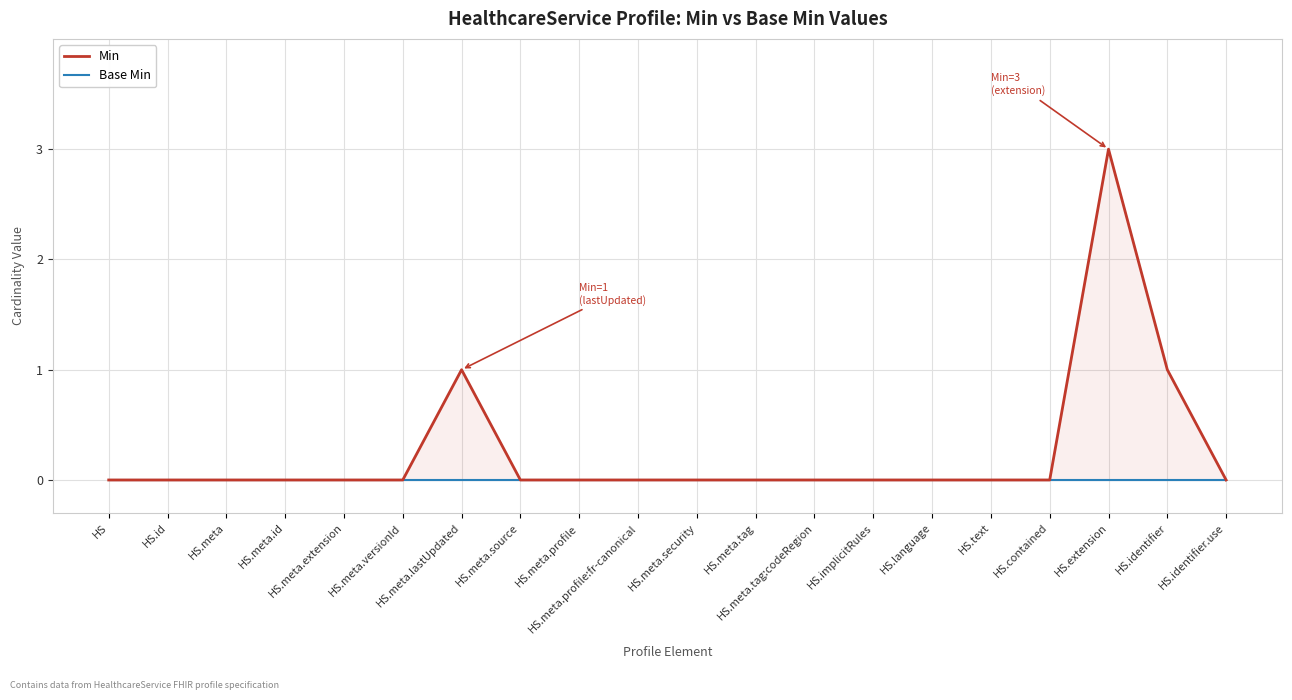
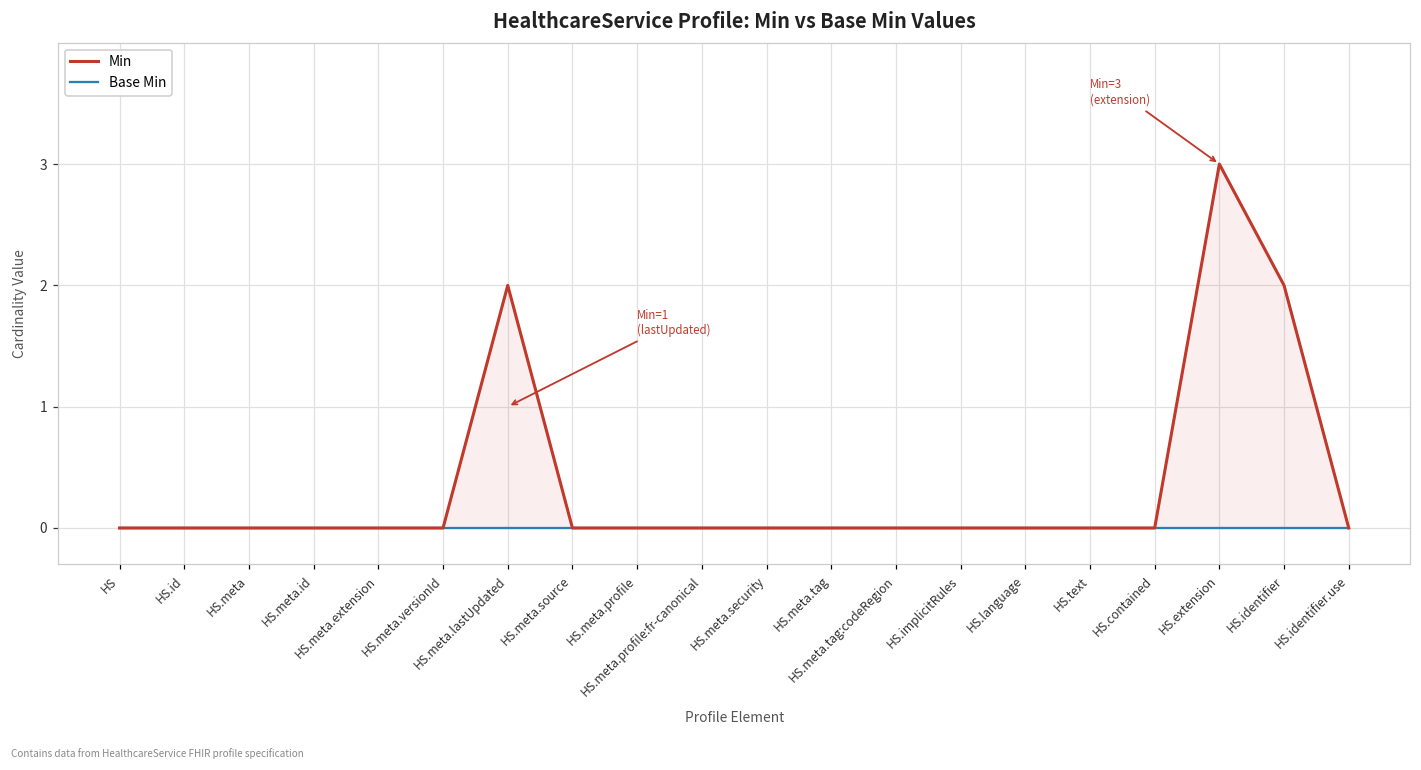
Min, HS.meta.lastUpdated: 1 -> 2
Min, HS.identifier: 1 -> 2
